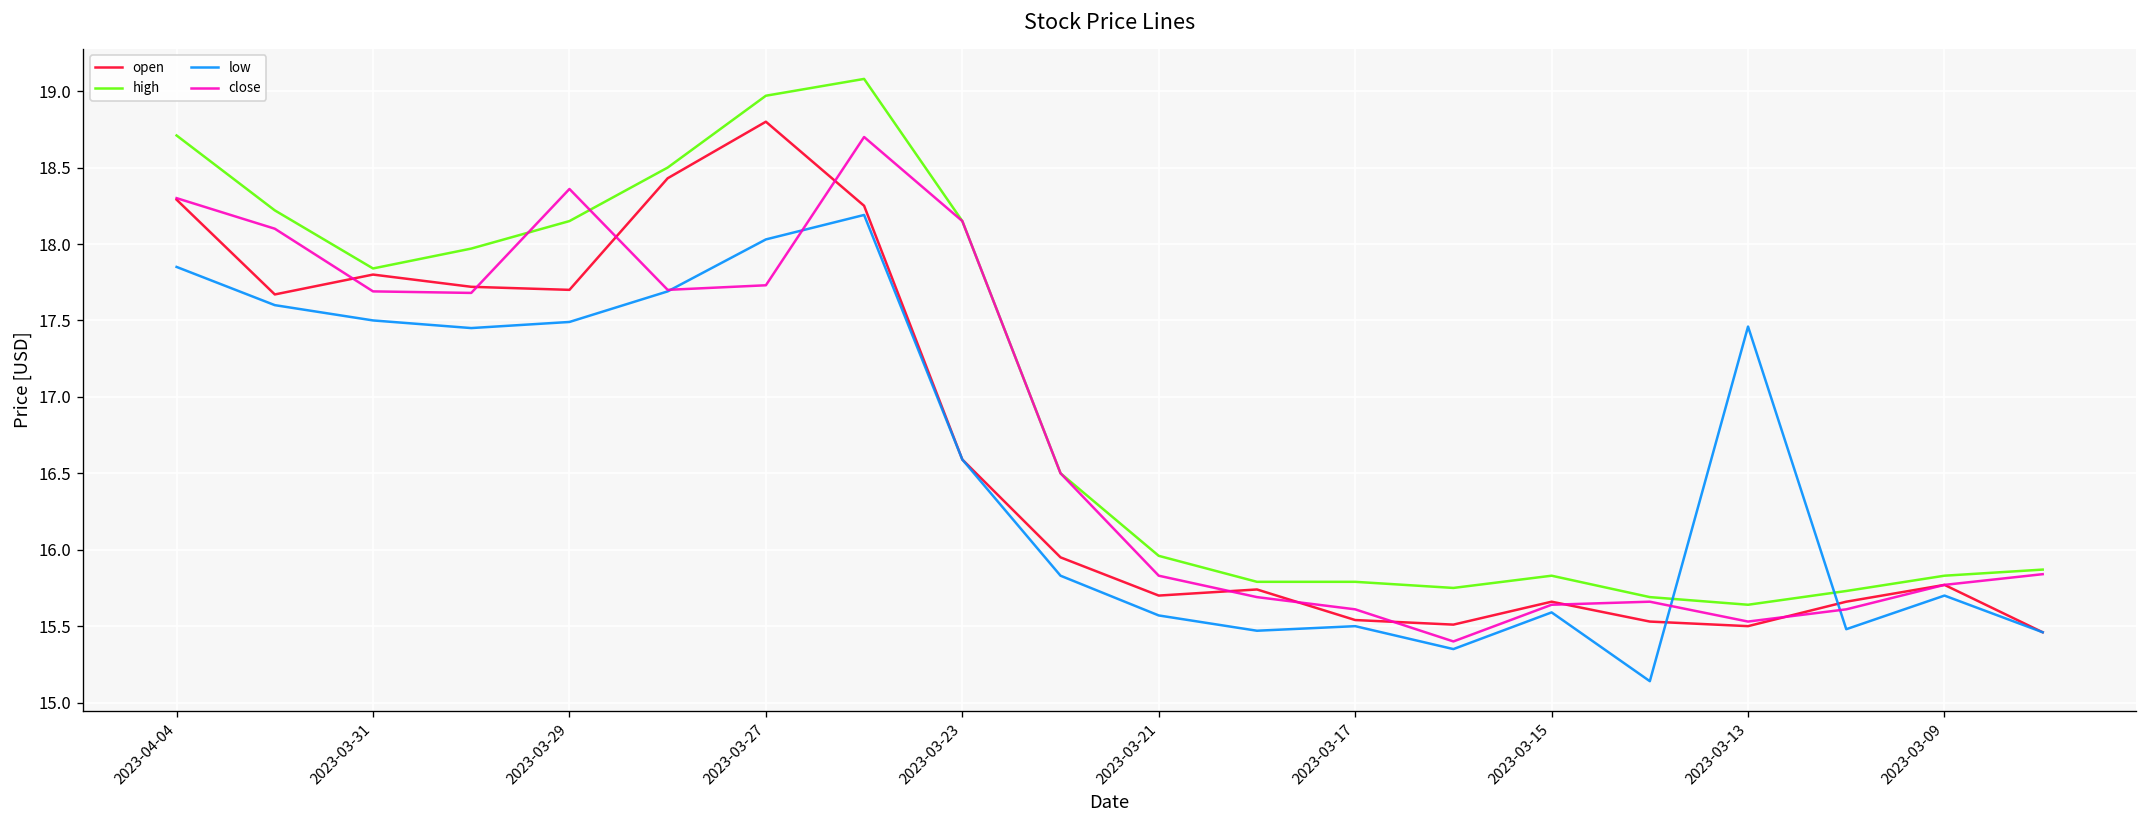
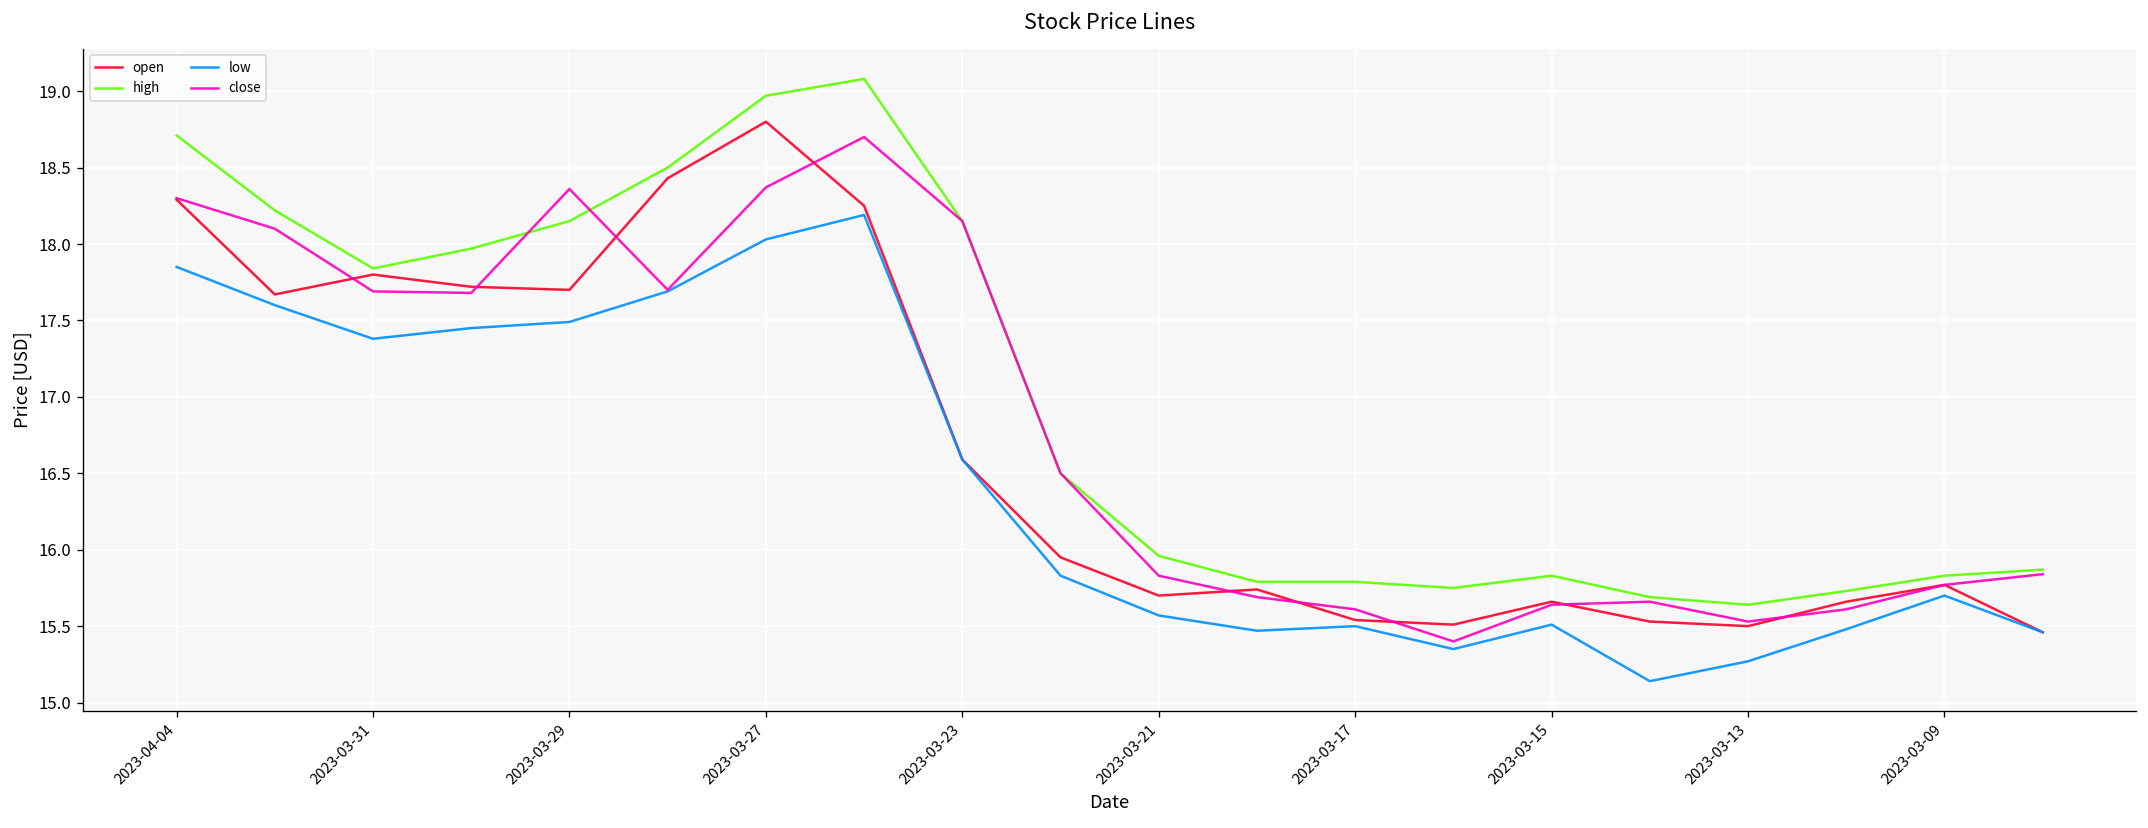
low, 2023-03-31: 17.50 -> 17.38
close, 2023-03-27: 17.73 -> 18.37
low, 2023-03-15: 15.59 -> 15.51
low, 2023-03-13: 17.46 -> 15.27
